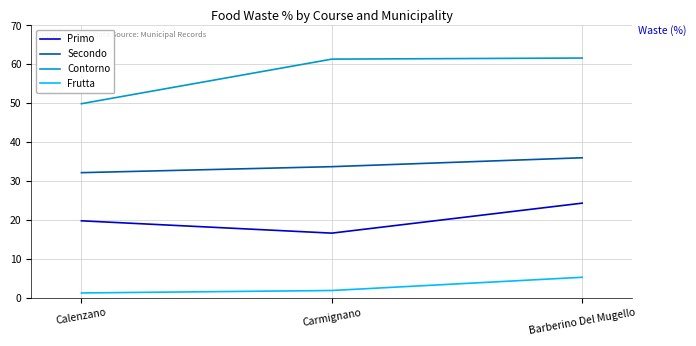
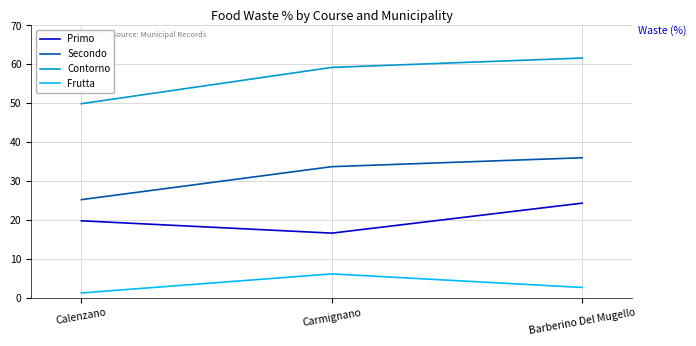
Secondo, Calenzano: 32 -> 25
Contorno, Carmignano: 61 -> 59
Frutta, Carmignano: 2 -> 6
Frutta, Barberino Del Mugello: 5 -> 3
